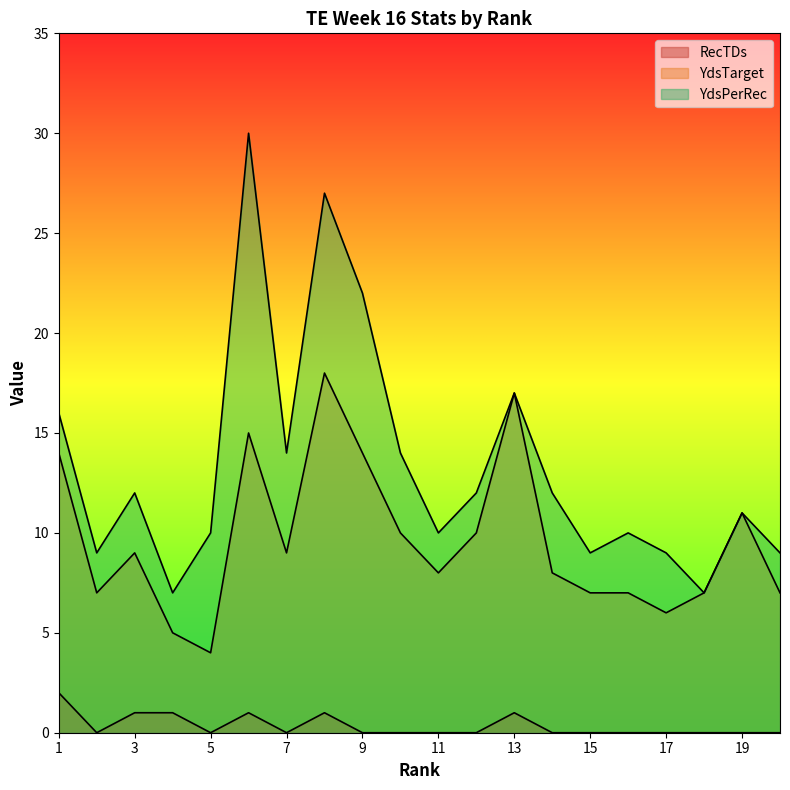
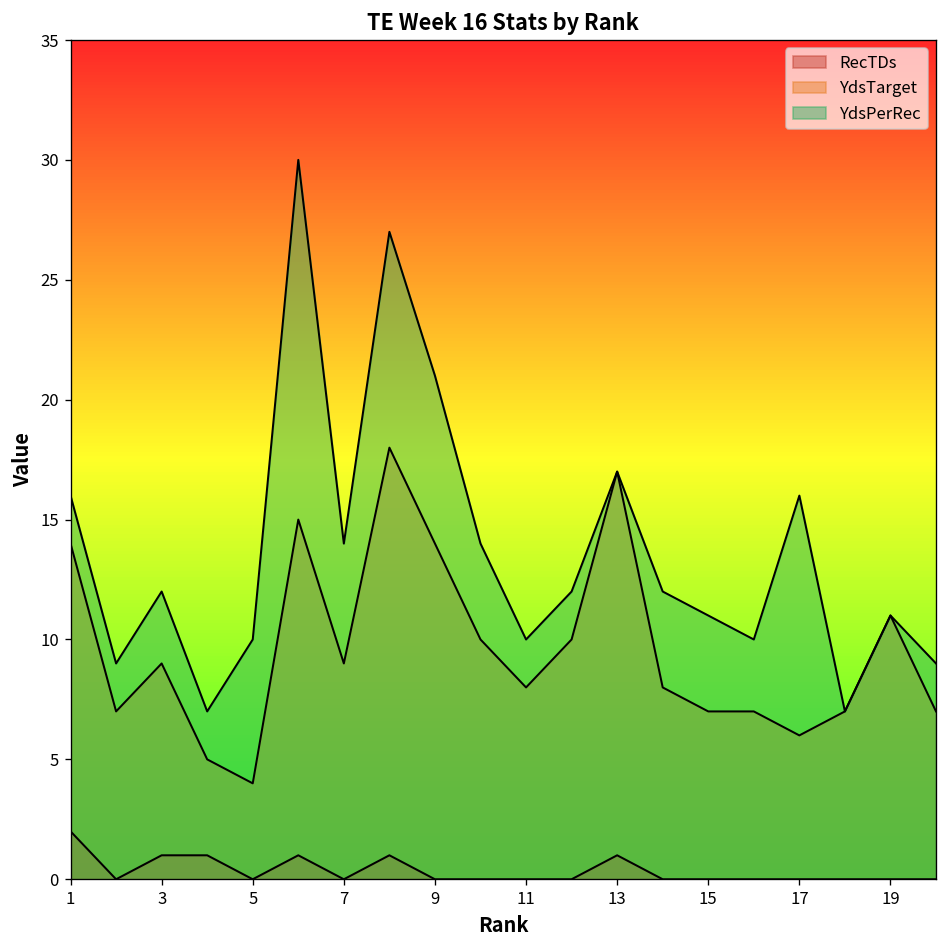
YdsPerRec, 9: 22 -> 21
YdsPerRec, 15: 9 -> 11
YdsPerRec, 17: 9 -> 16
